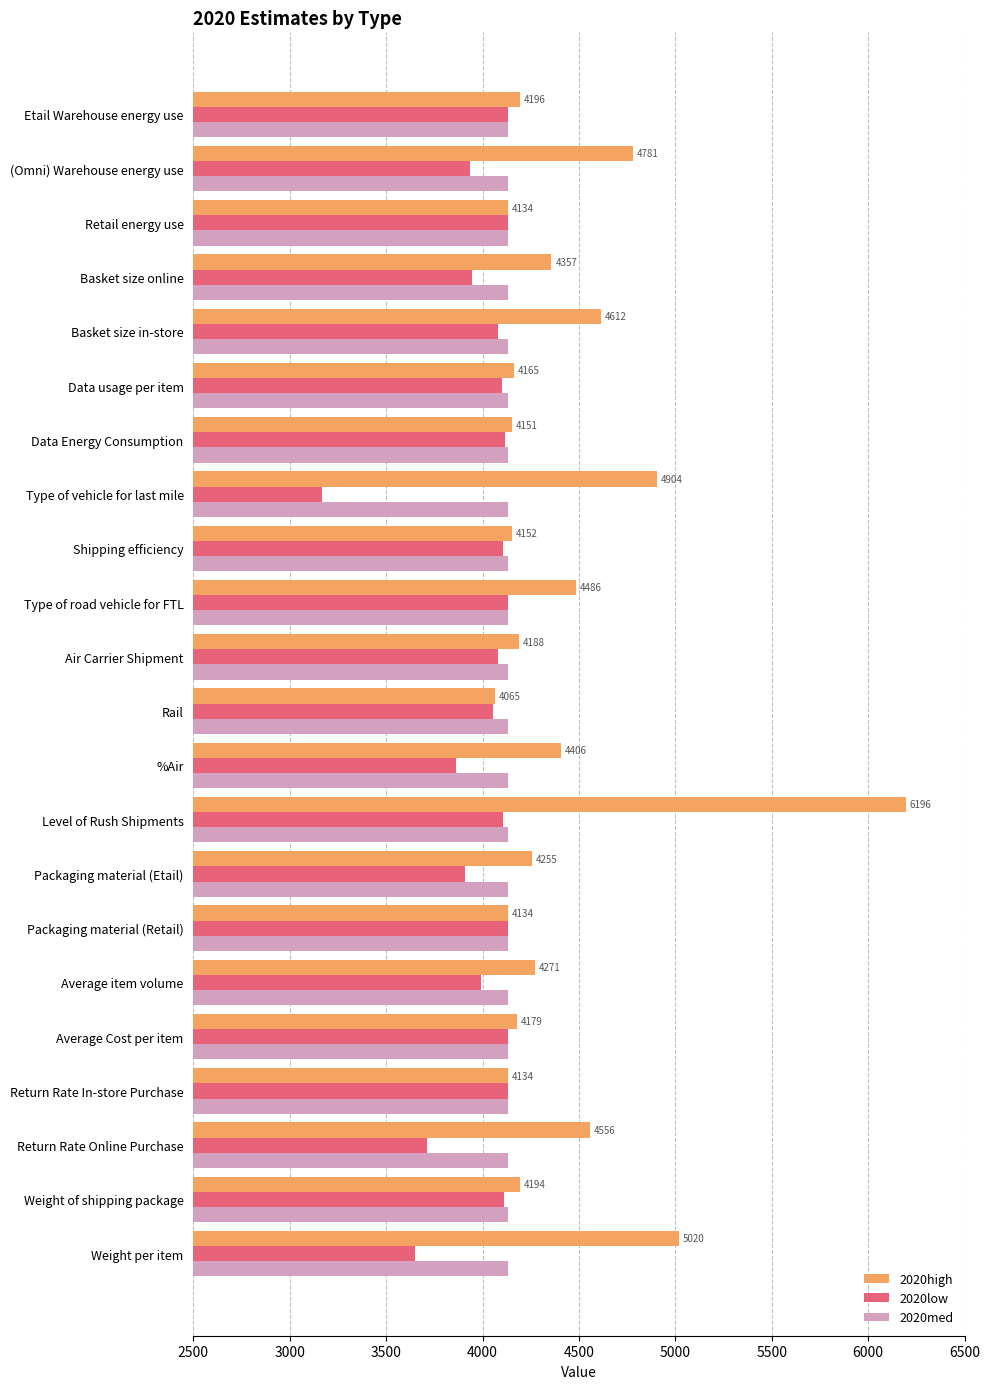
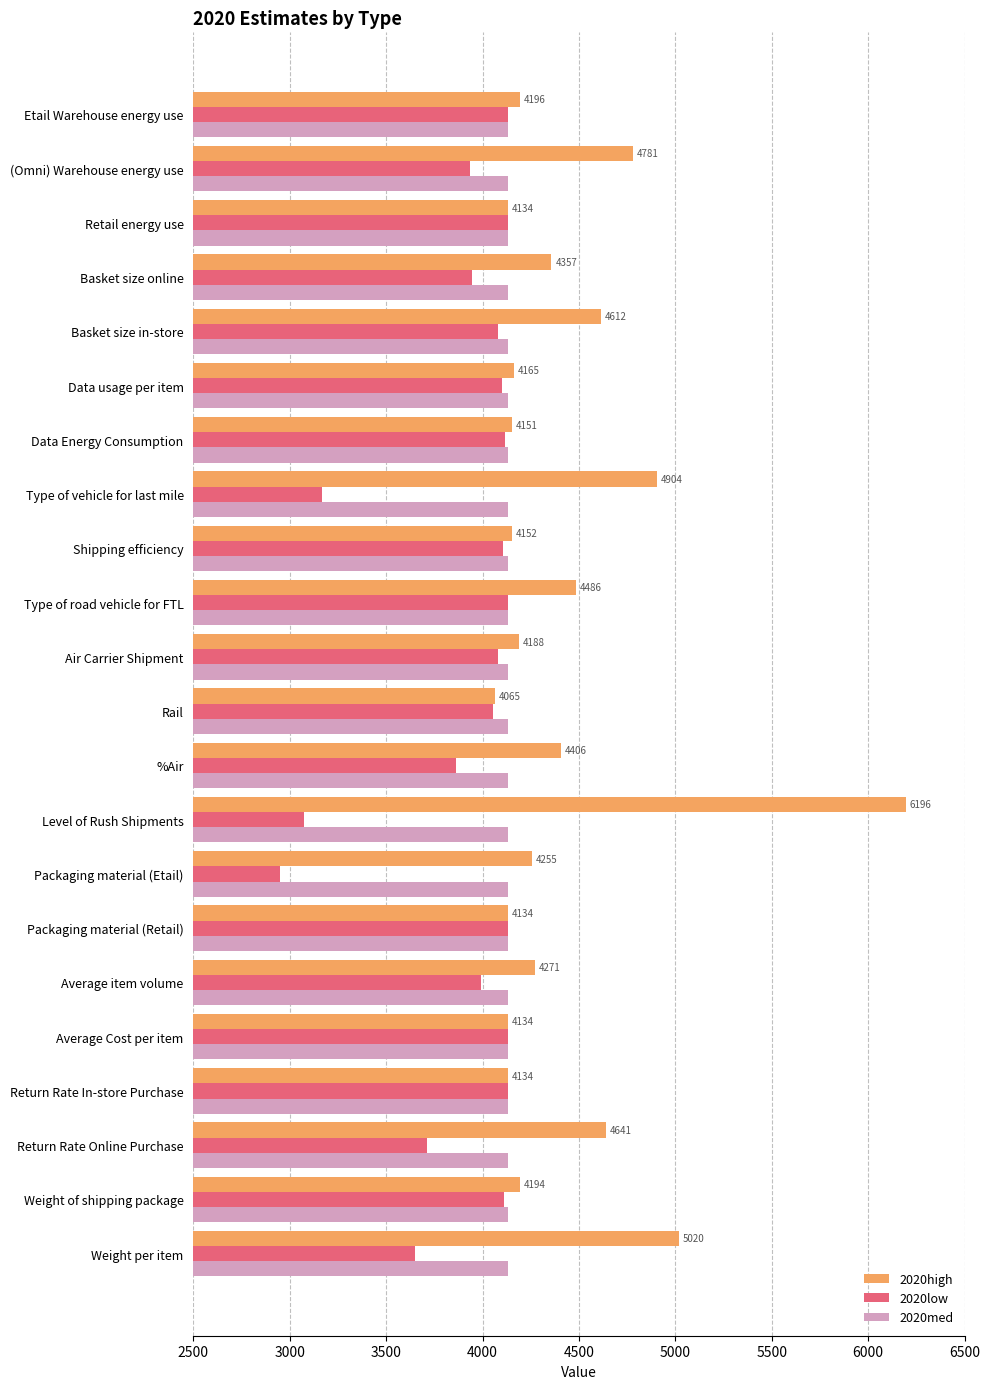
2020low, Level of Rush Shipments: 4110 -> 3070
2020low, Packaging material (Etail): 3910 -> 2950
2020high, Average Cost per item: 4179 -> 4134
2020high, Return Rate Online Purchase: 4556 -> 4641
